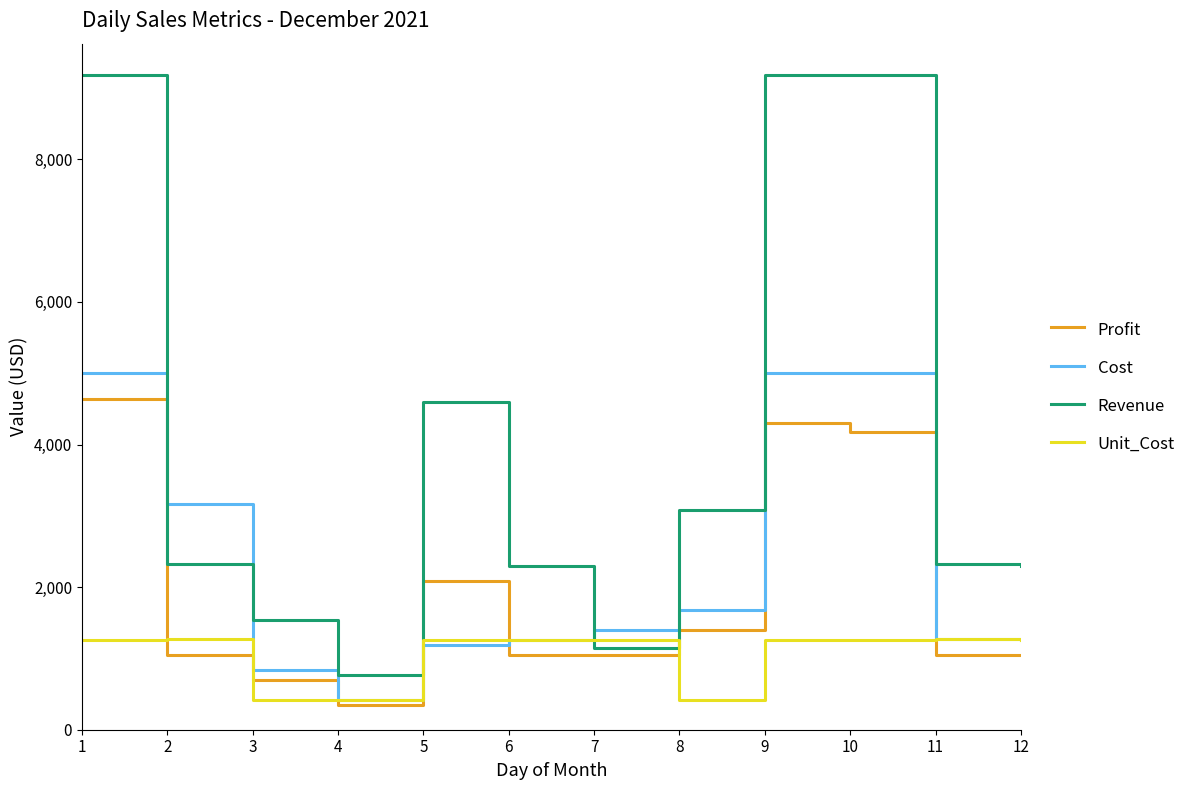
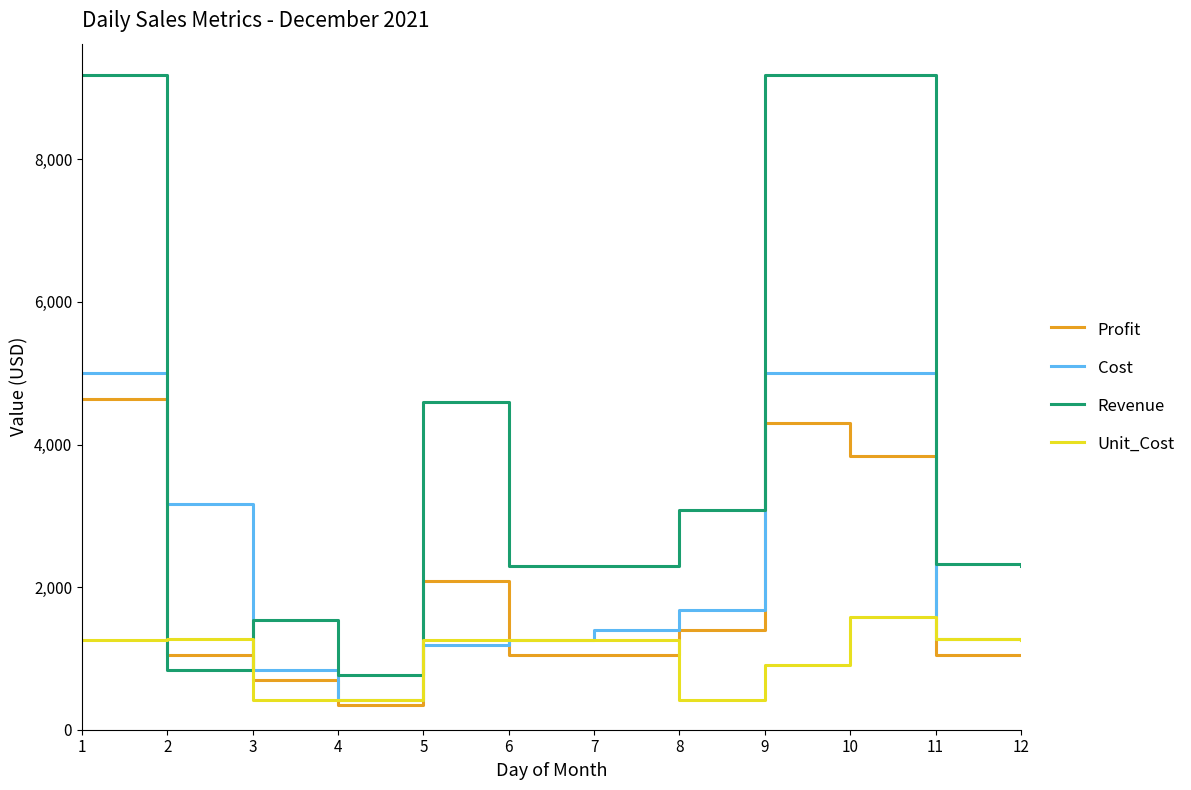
Revenue, 2: 2,300 -> 800
Revenue, 7: 1,200 -> 2,300
Unit_Cost, 9: 1,300 -> 900
Profit, 10: 4,200 -> 3,800
Unit_Cost, 10: 1,300 -> 1,600
